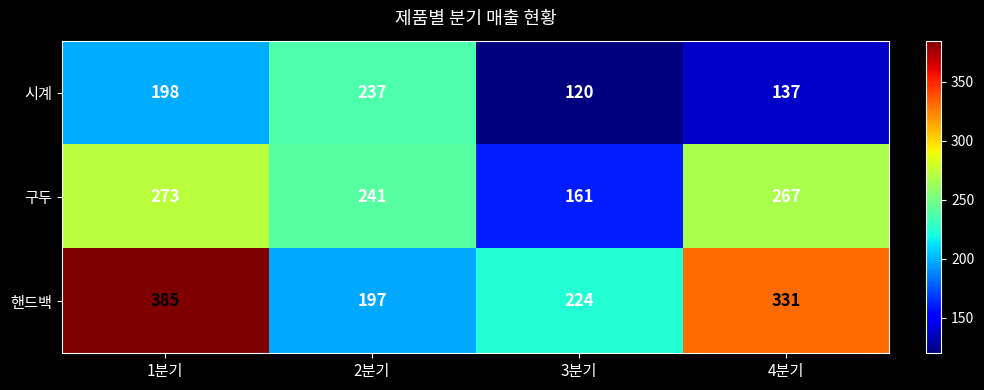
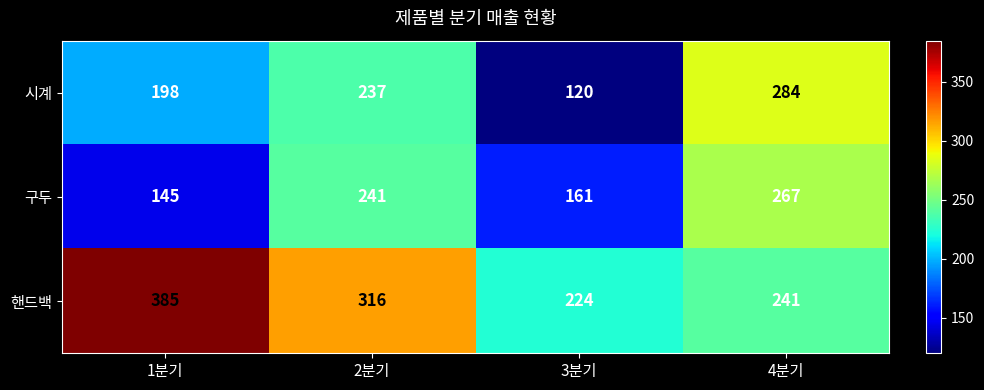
시계, 4분기: 137 -> 284
구두, 1분기: 273 -> 145
핸드백, 2분기: 197 -> 316
핸드백, 4분기: 331 -> 241
